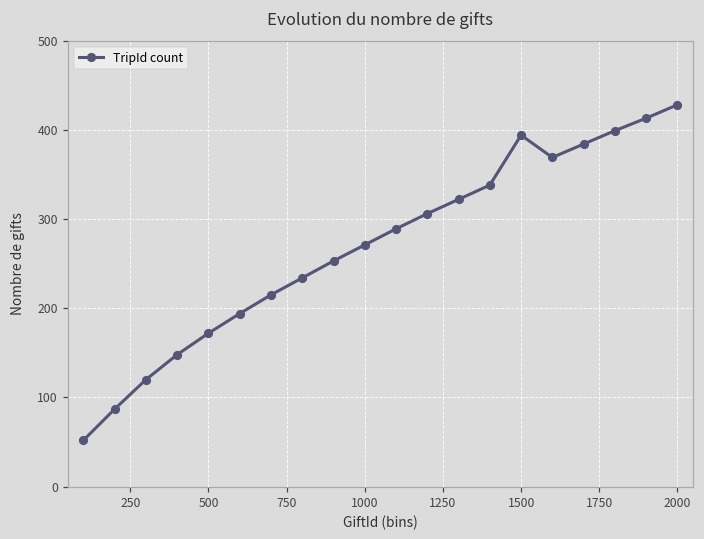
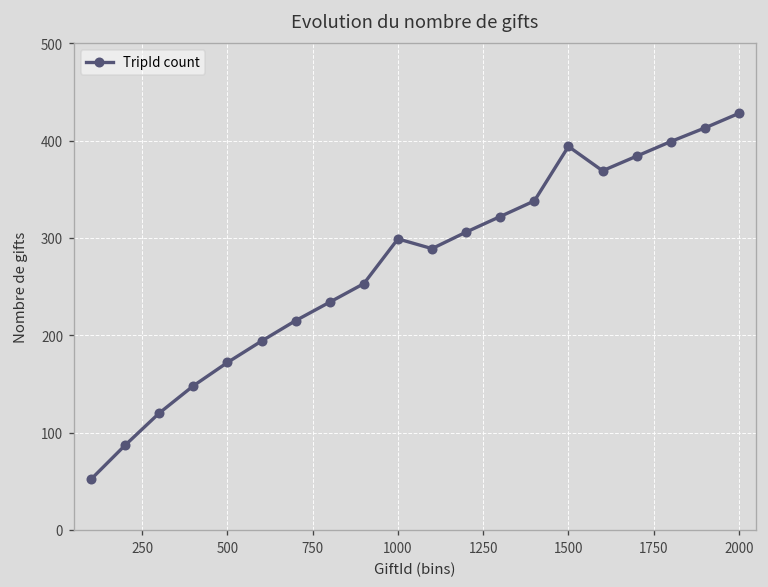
1000: 270 -> 300
